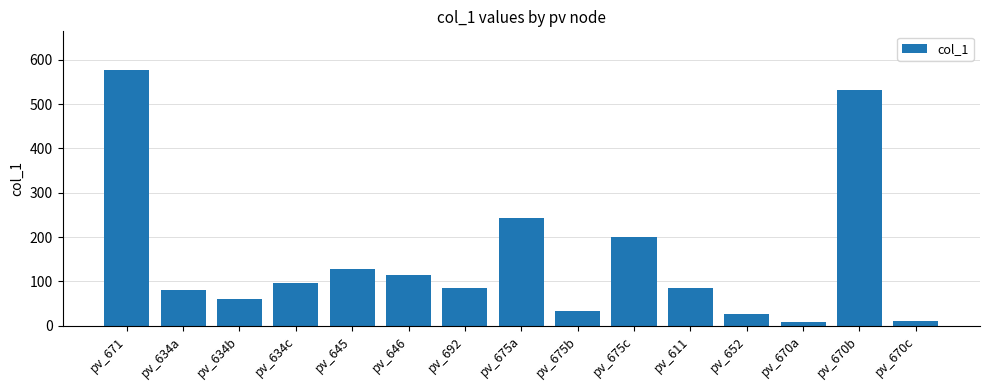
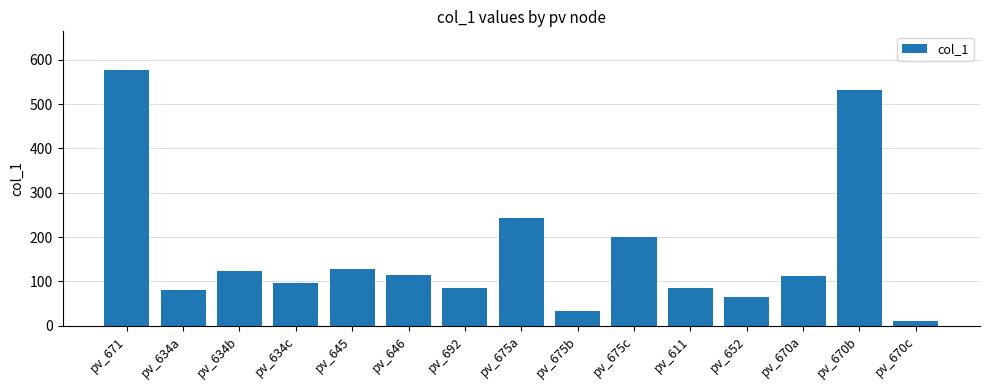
pv_634b: 60 -> 120
pv_652: 30 -> 60
pv_670a: 10 -> 110
